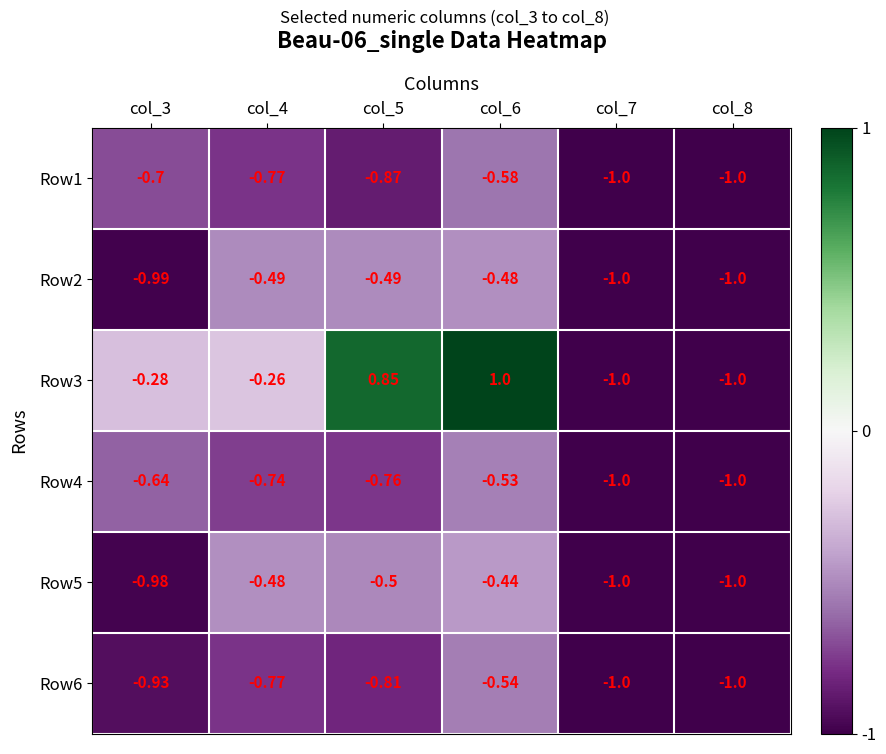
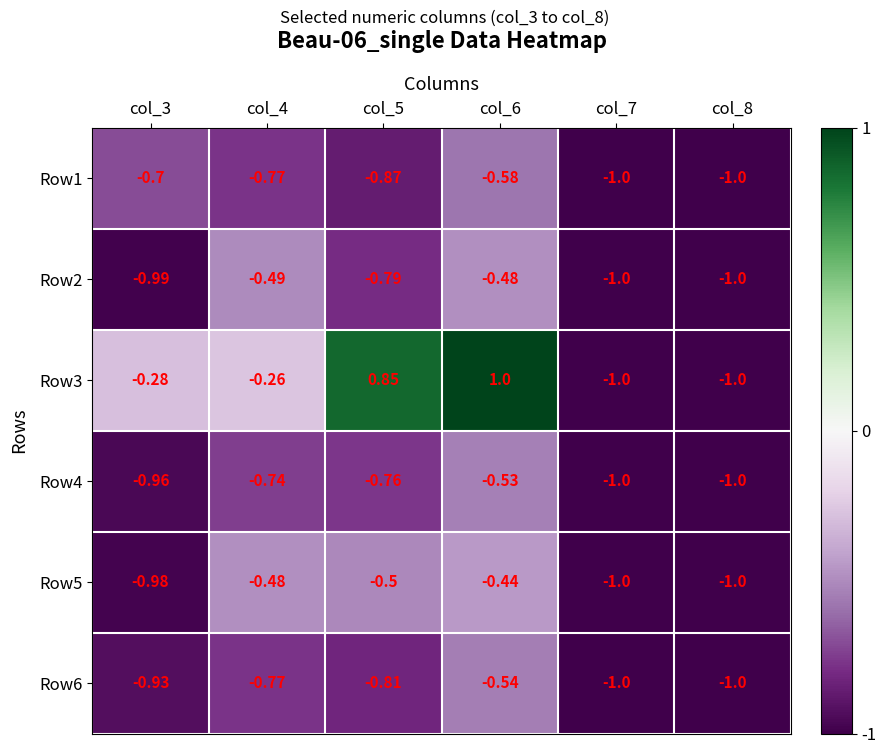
Row2, col_5: -0.49 -> -0.79
Row4, col_3: -0.64 -> -0.96
